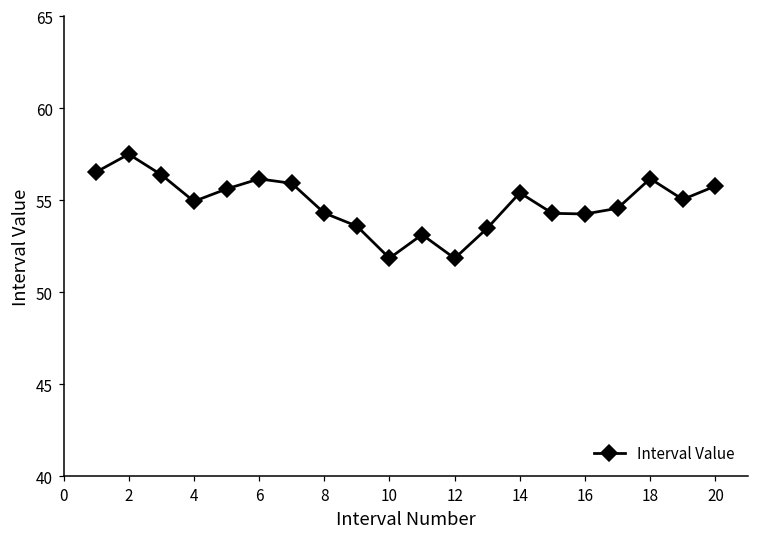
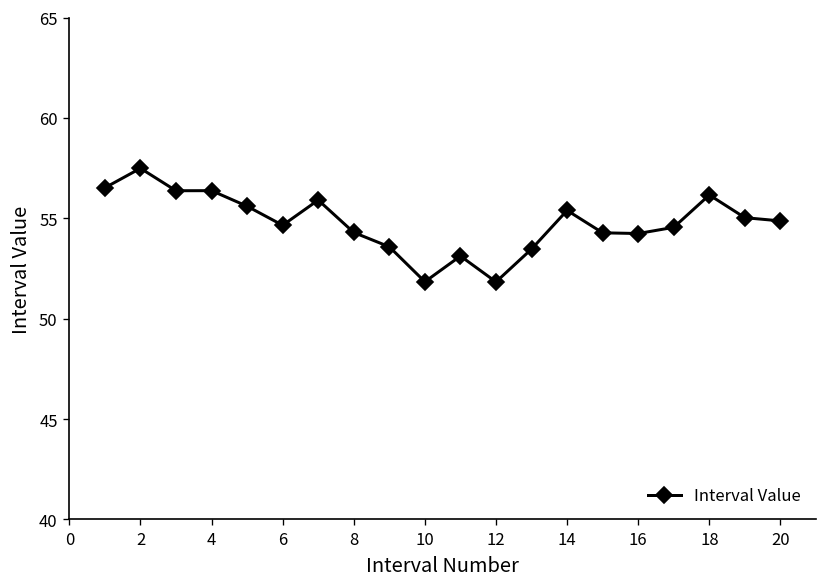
4: 54.9 -> 56.4
6: 56.2 -> 54.7
20: 55.8 -> 54.9
